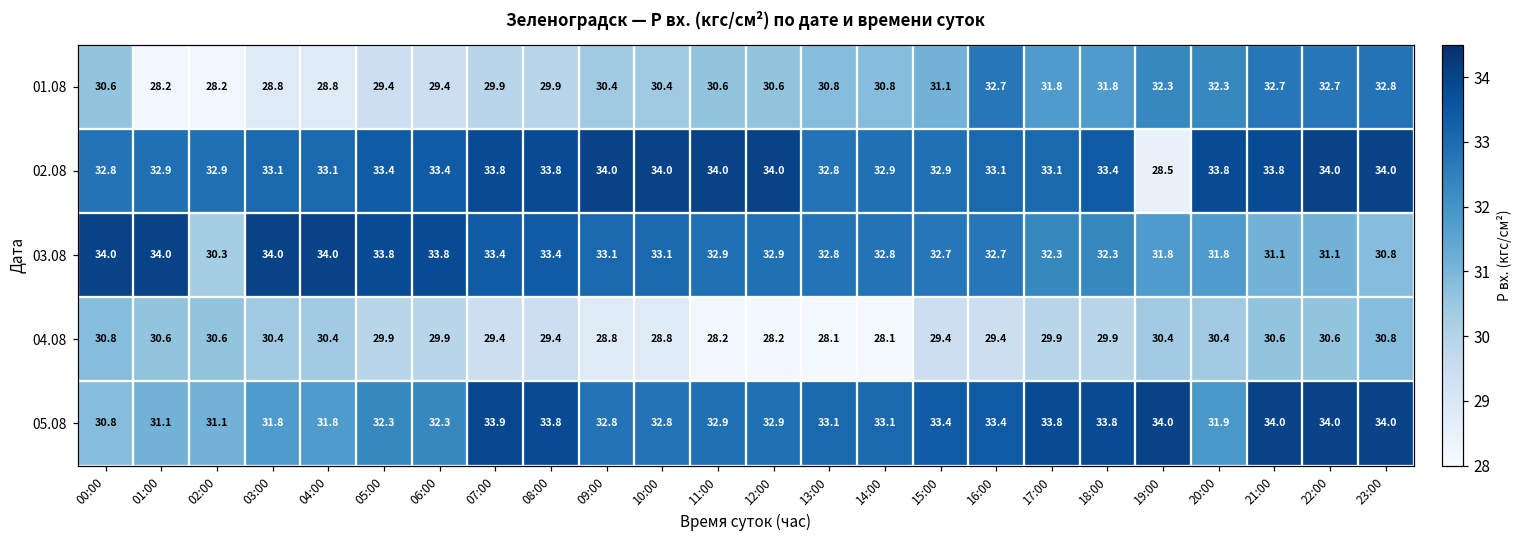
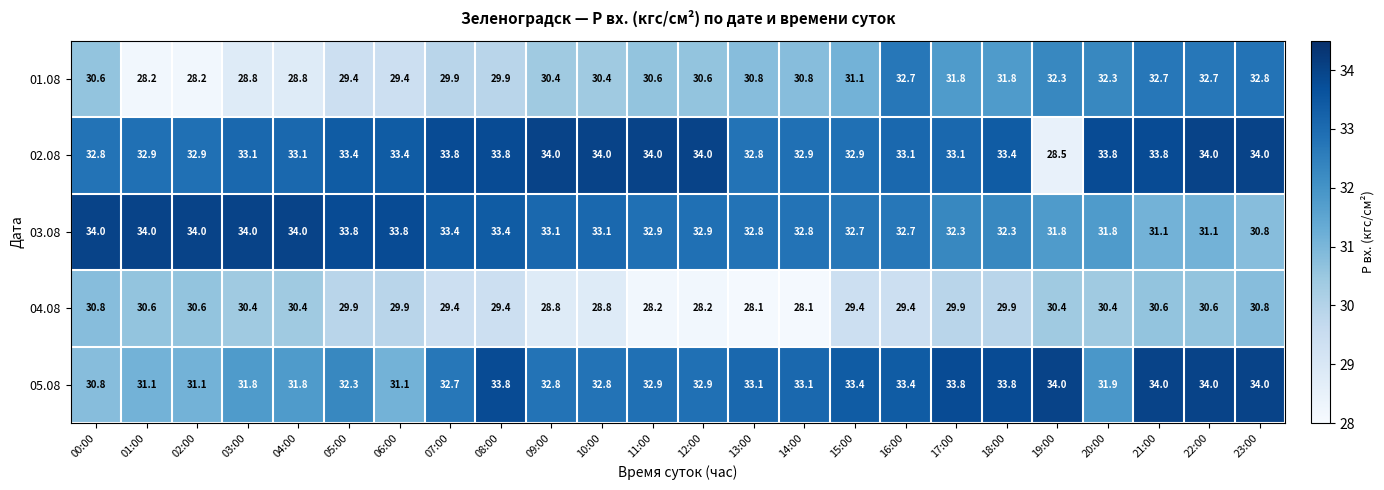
03.08, 02:00: 30.3 -> 34.0
05.08, 06:00: 32.3 -> 31.1
05.08, 07:00: 33.9 -> 32.7
